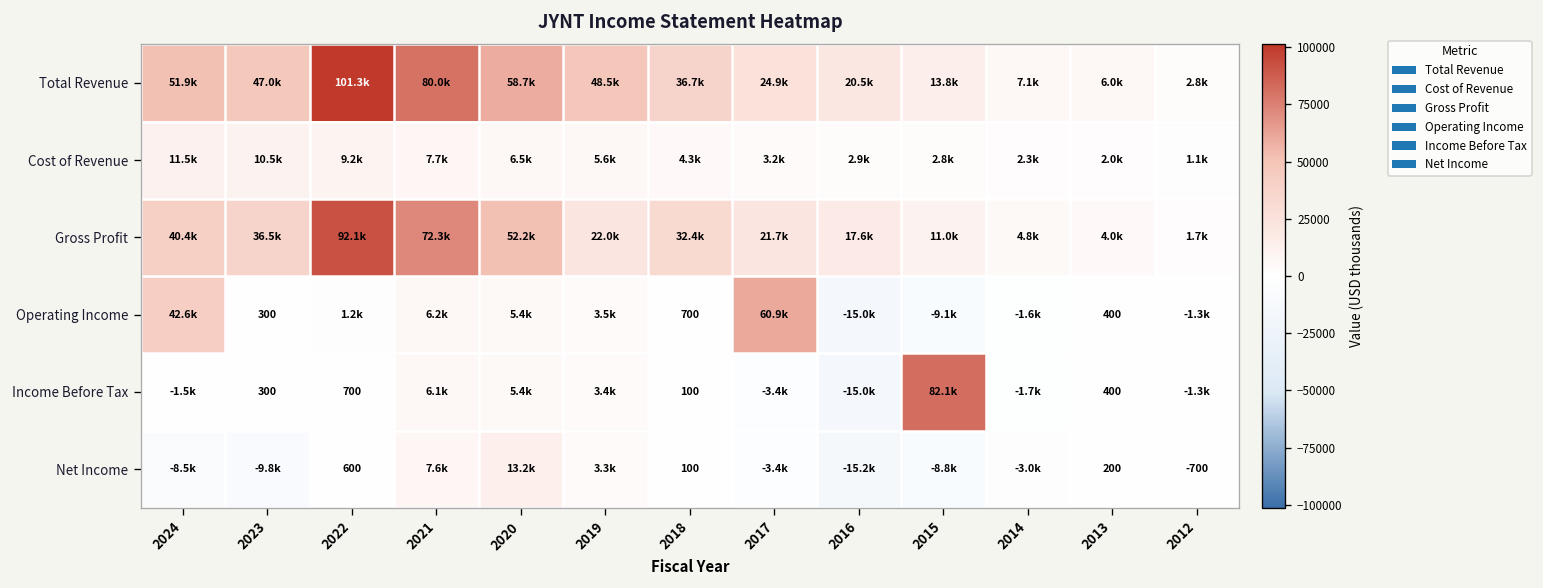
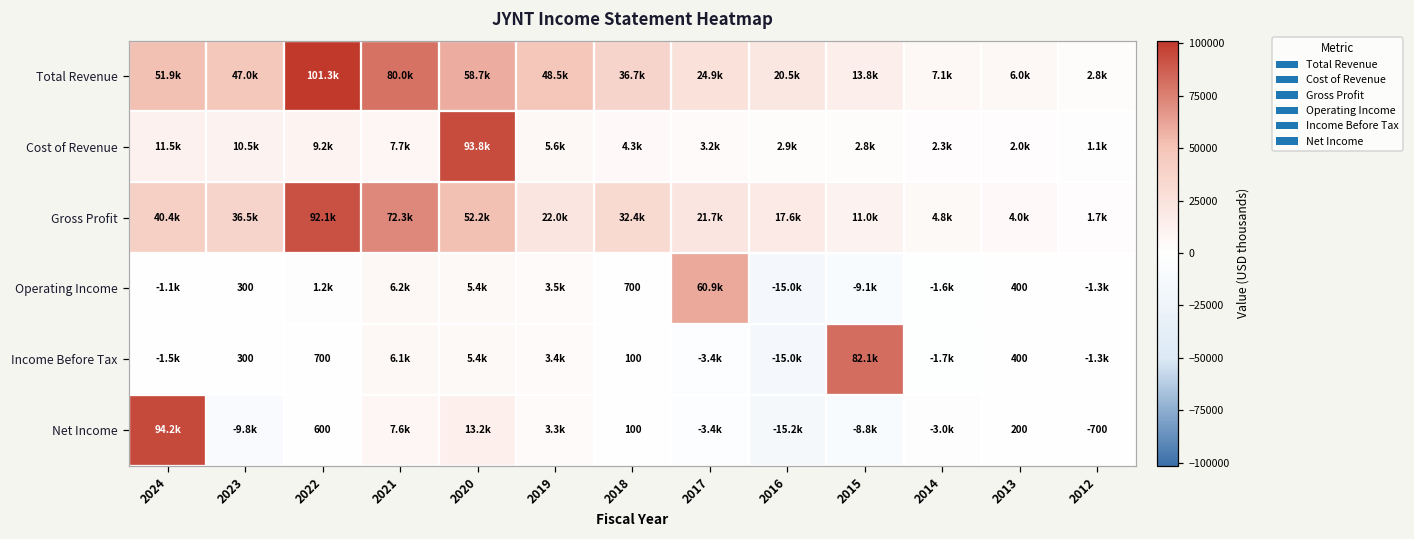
Cost of Revenue, 2020: 6.5k -> 93.8k
Operating Income, 2024: 42.6k -> -1.1k
Net Income, 2024: -8.5k -> 94.2k
